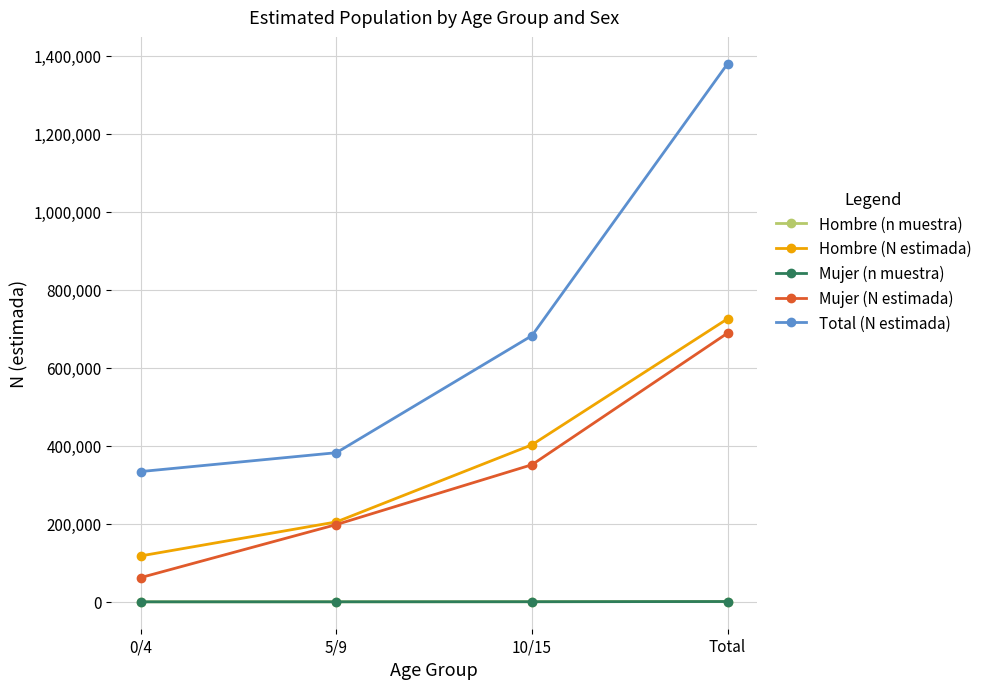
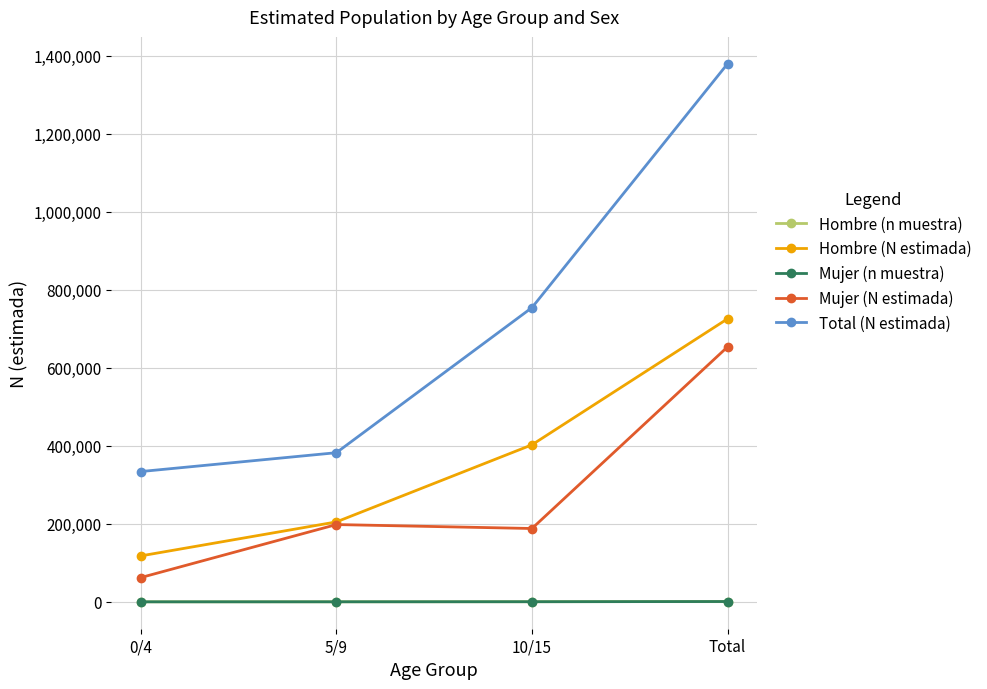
Mujer (N estimada), 10/15: 350,000 -> 190,000
Total (N estimada), 10/15: 680,000 -> 750,000
Mujer (N estimada), Total: 690,000 -> 650,000
